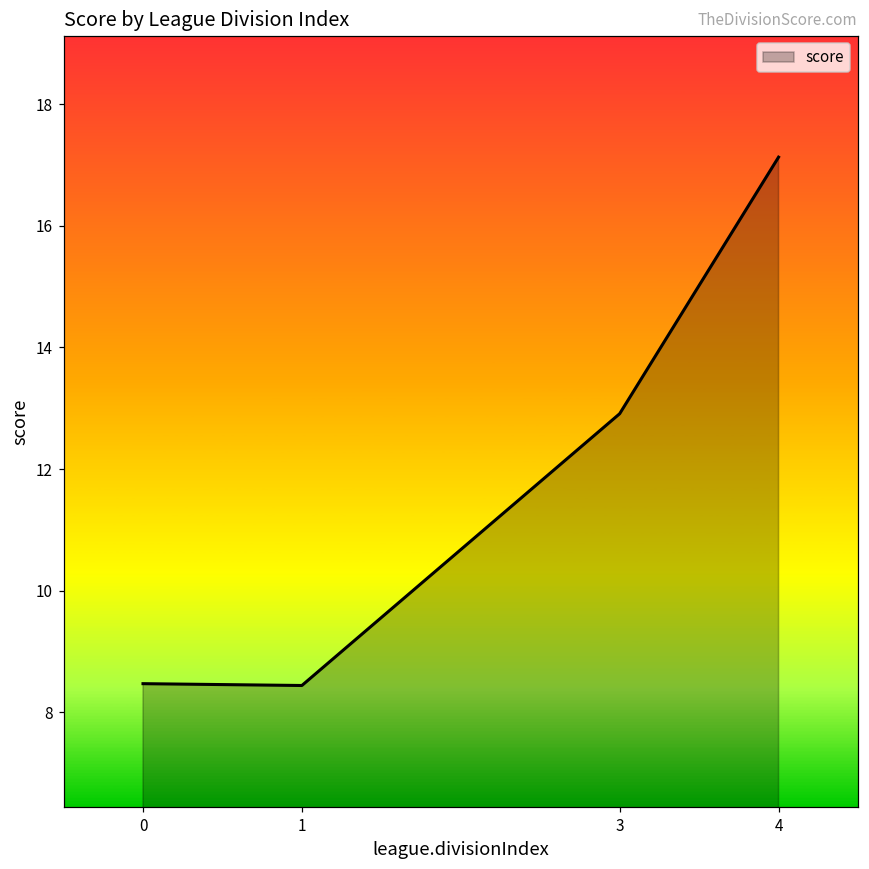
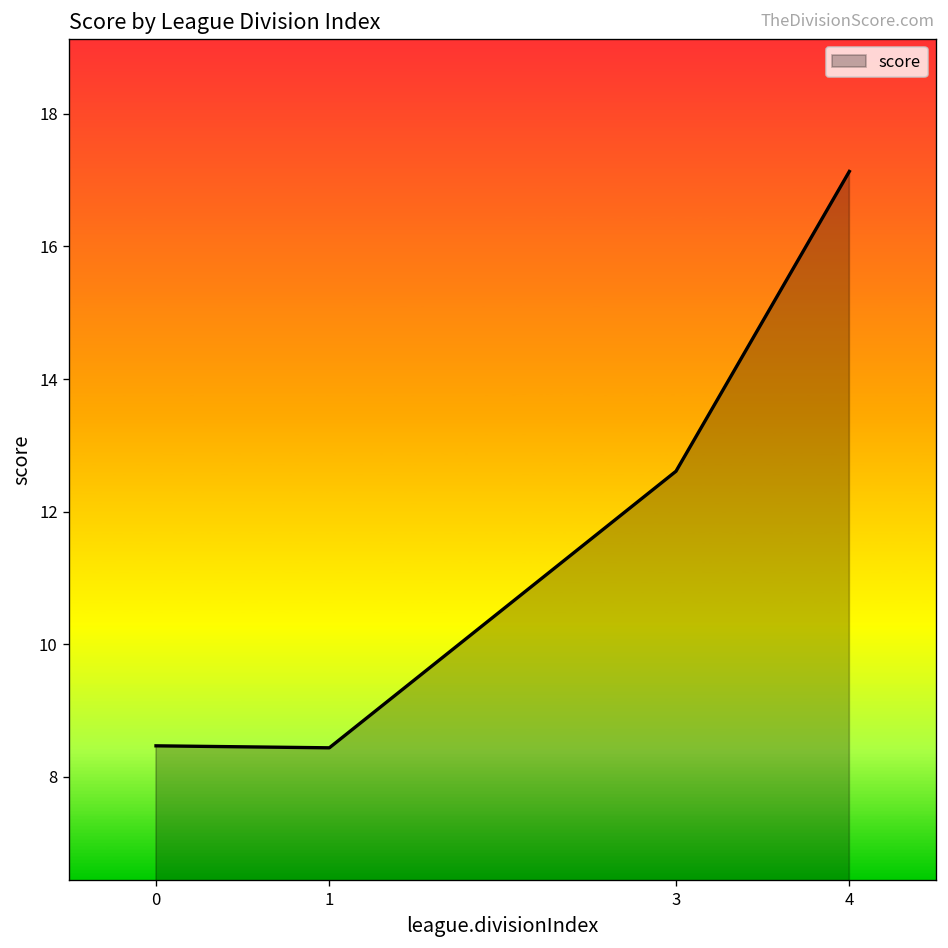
3: 12.9 -> 12.6
